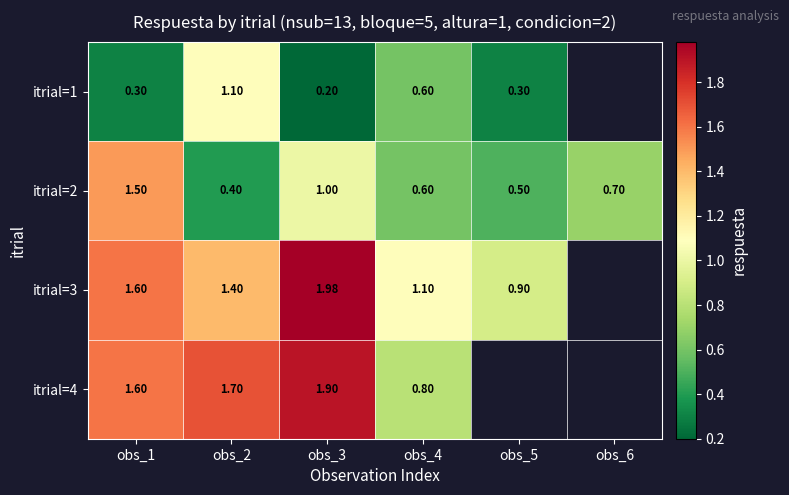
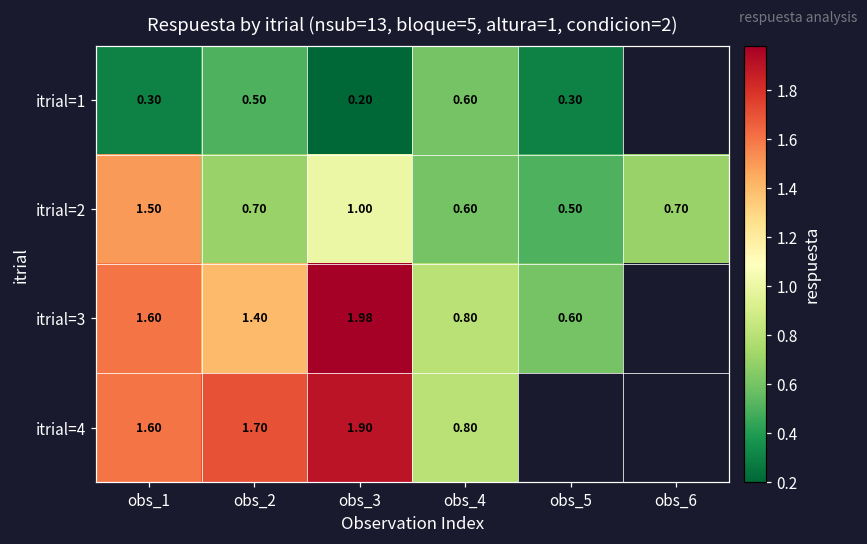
itrial=1, obs_2: 1.10 -> 0.50
itrial=2, obs_2: 0.40 -> 0.70
itrial=3, obs_4: 1.10 -> 0.80
itrial=3, obs_5: 0.90 -> 0.60
